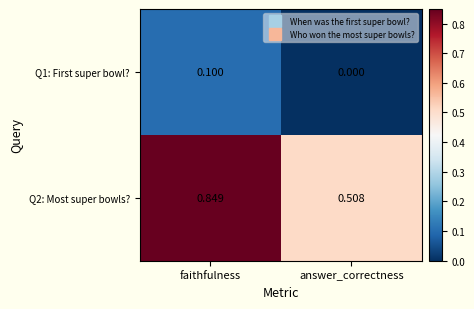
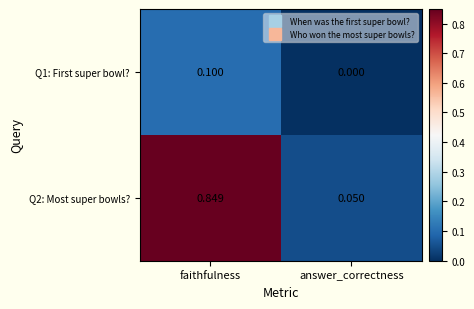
Q2: Most super bowls?, answer_correctness: 0.508 -> 0.050
